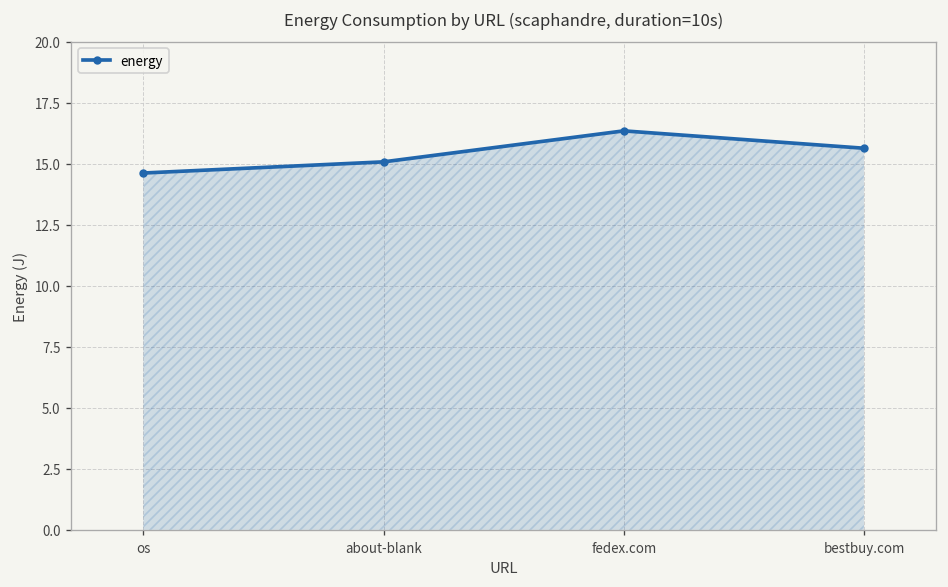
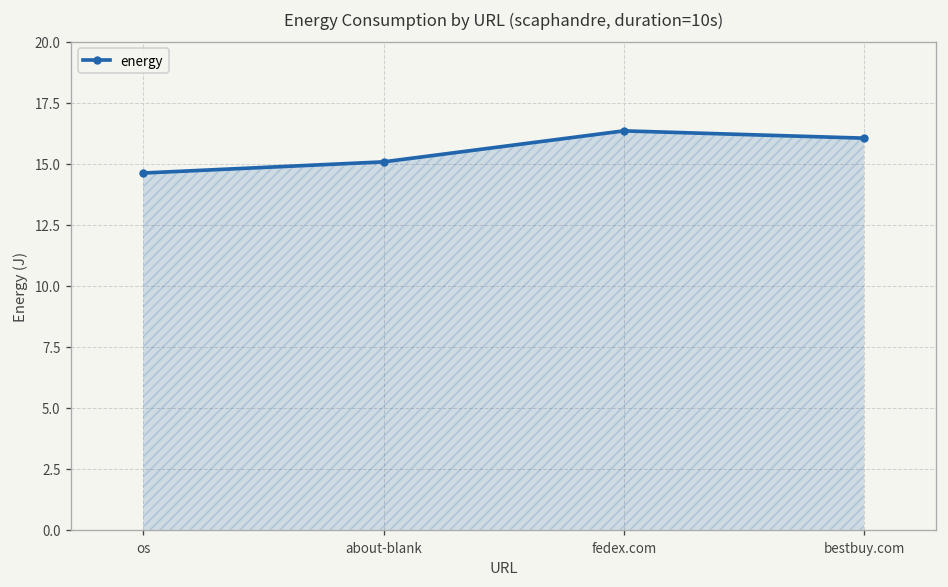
bestbuy.com: 15.6 -> 16.1
